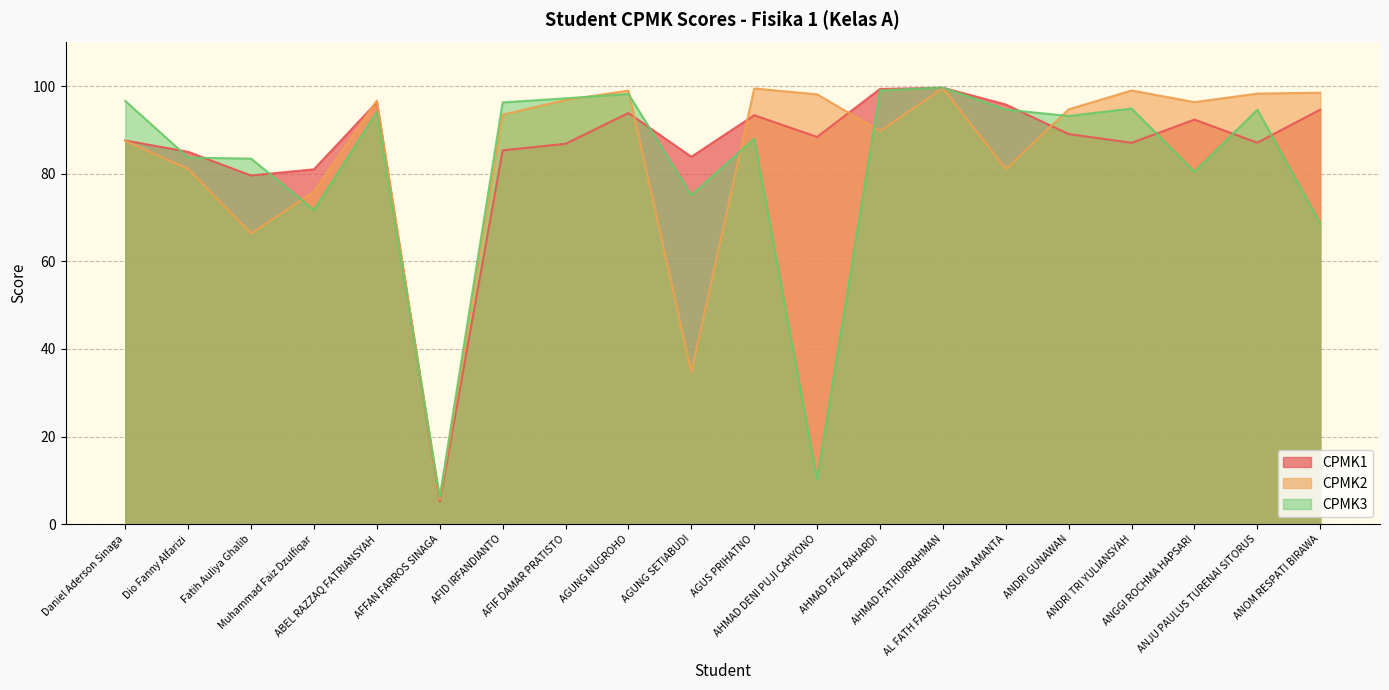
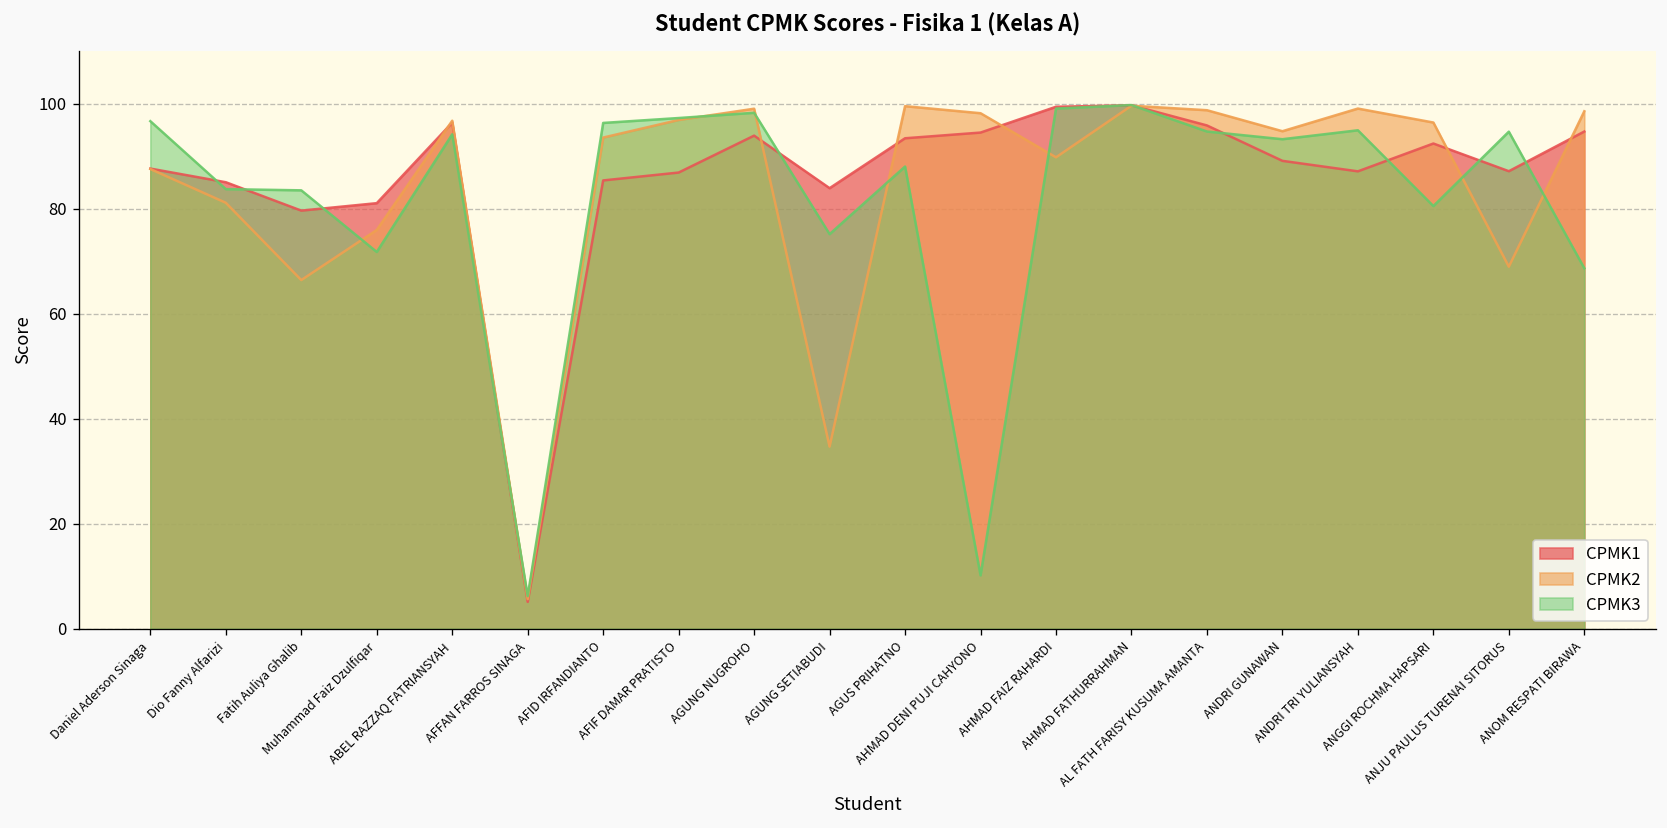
CPMK1, AHMAD DENI PUJI CAHYONO: 88 -> 94
CPMK2, AL FATH FARISY KUSUMA AMANTA: 81 -> 99
CPMK2, ANJU PAULUS TURENAI SITORUS: 98 -> 69
